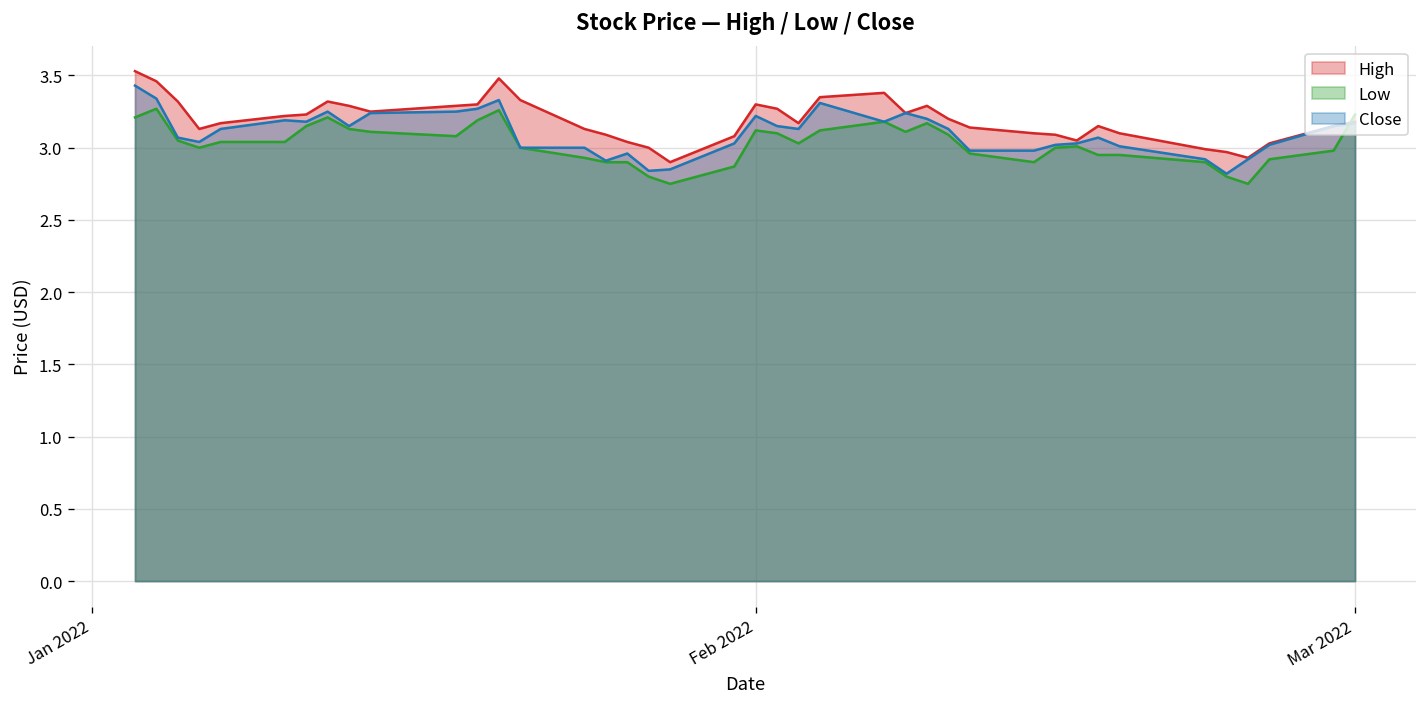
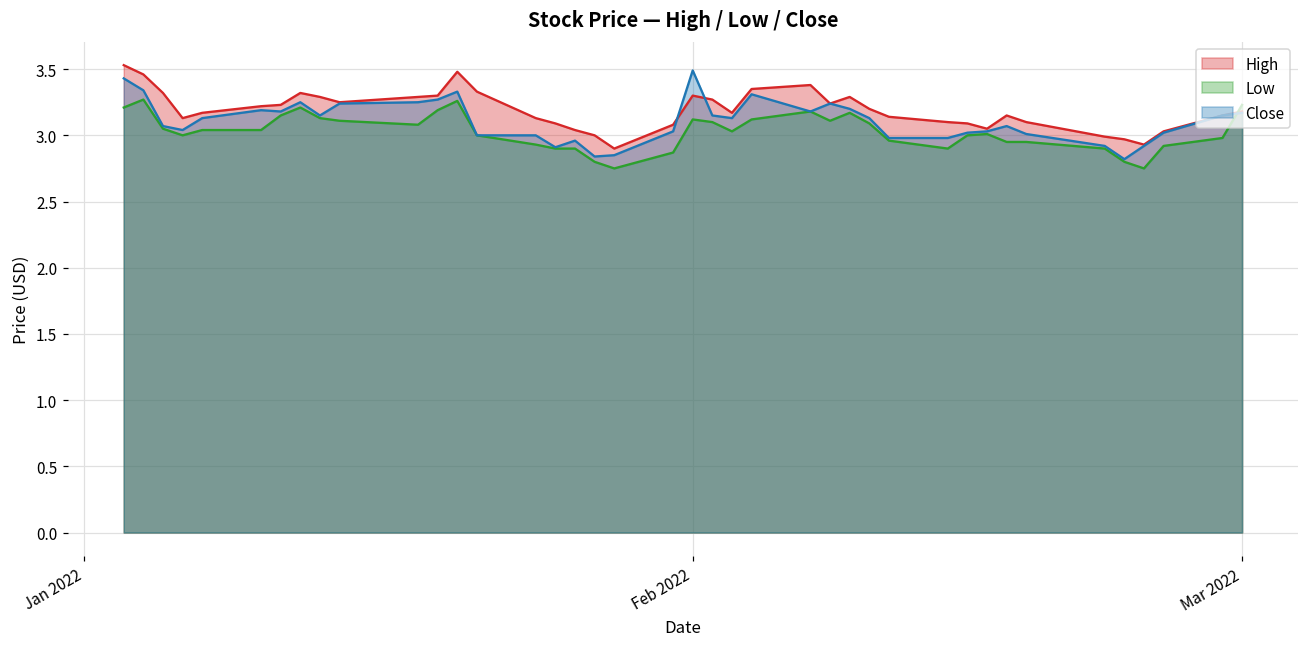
Close, Feb 2022: 3.22 -> 3.49
